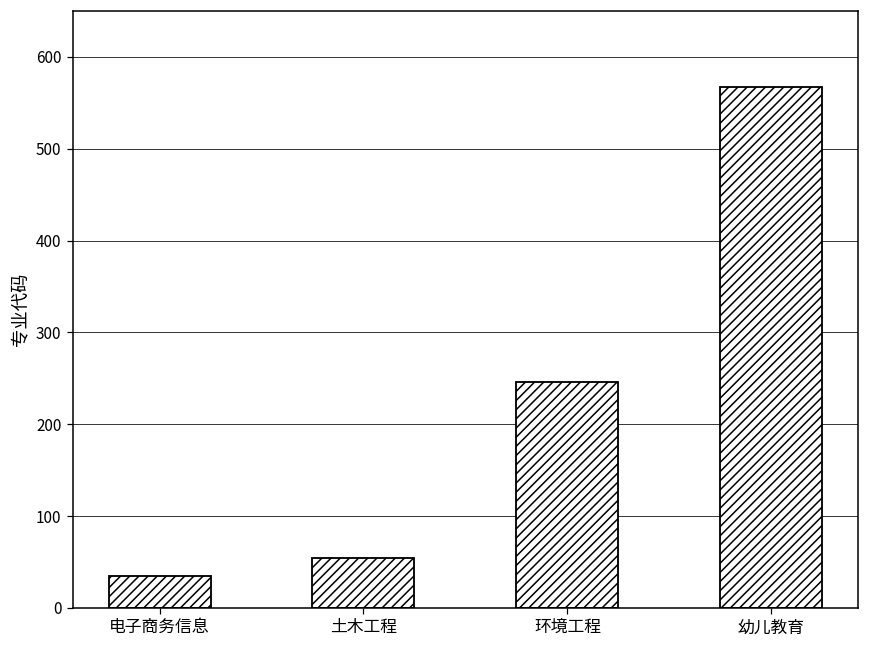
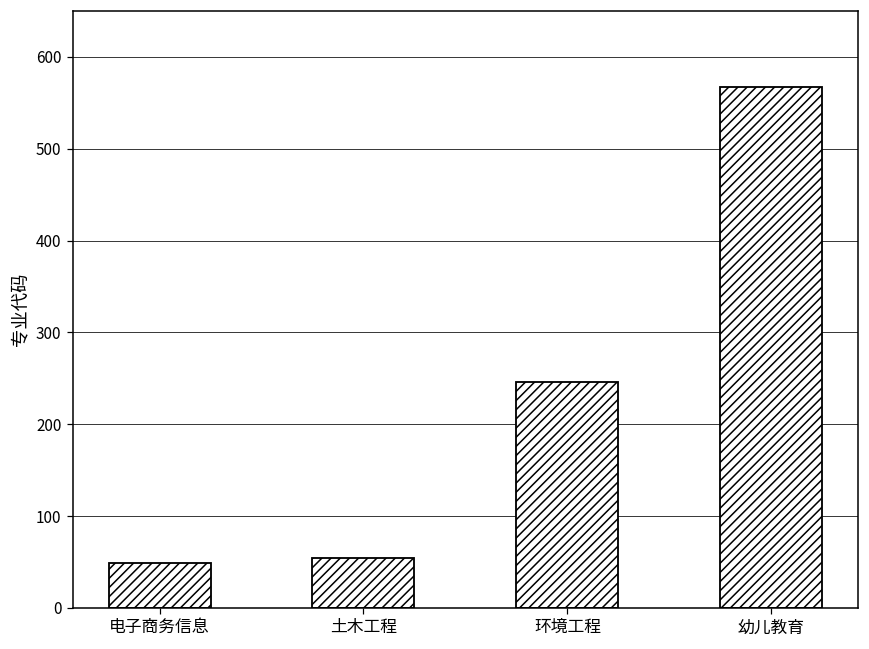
电子商务信息: 40 -> 50
